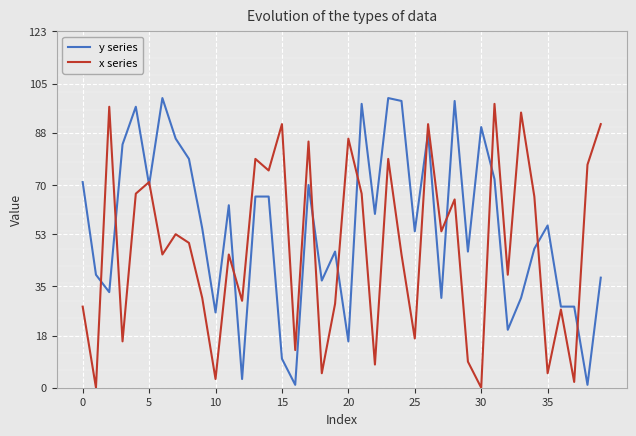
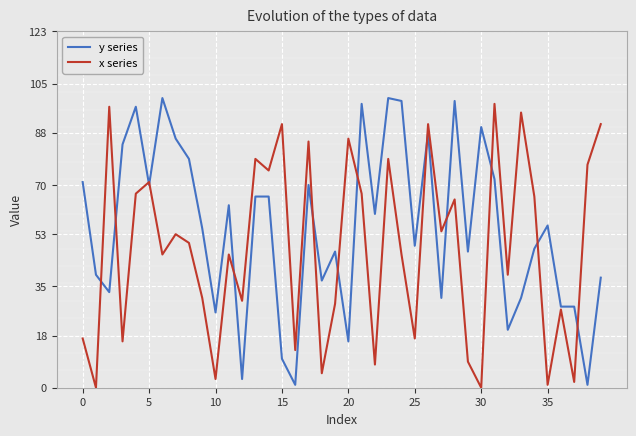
x series, 0: 28 -> 17
y series, 25: 54 -> 49
x series, 35: 5 -> 1
